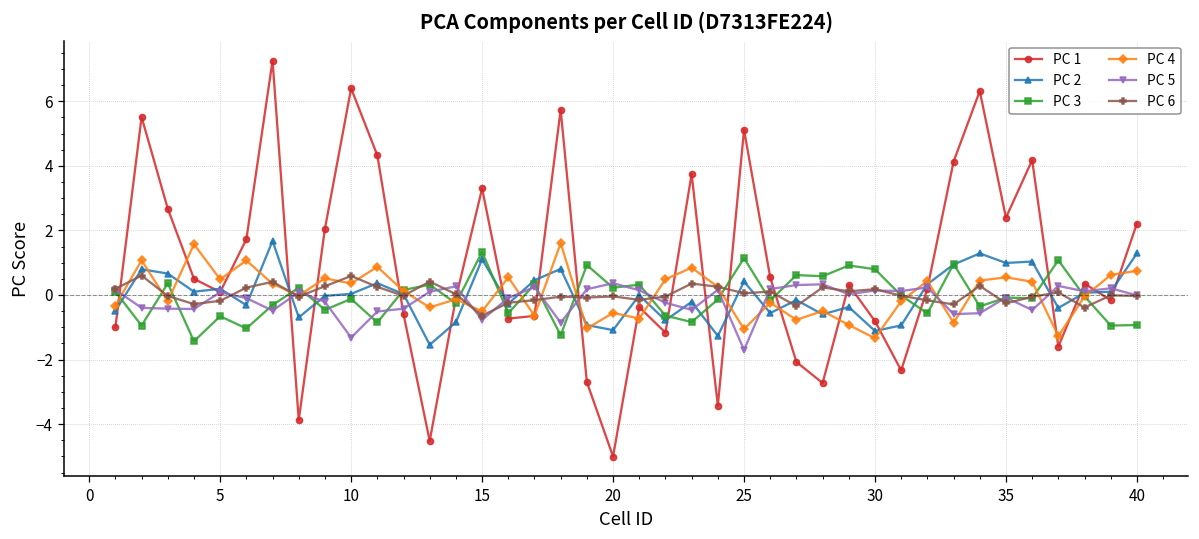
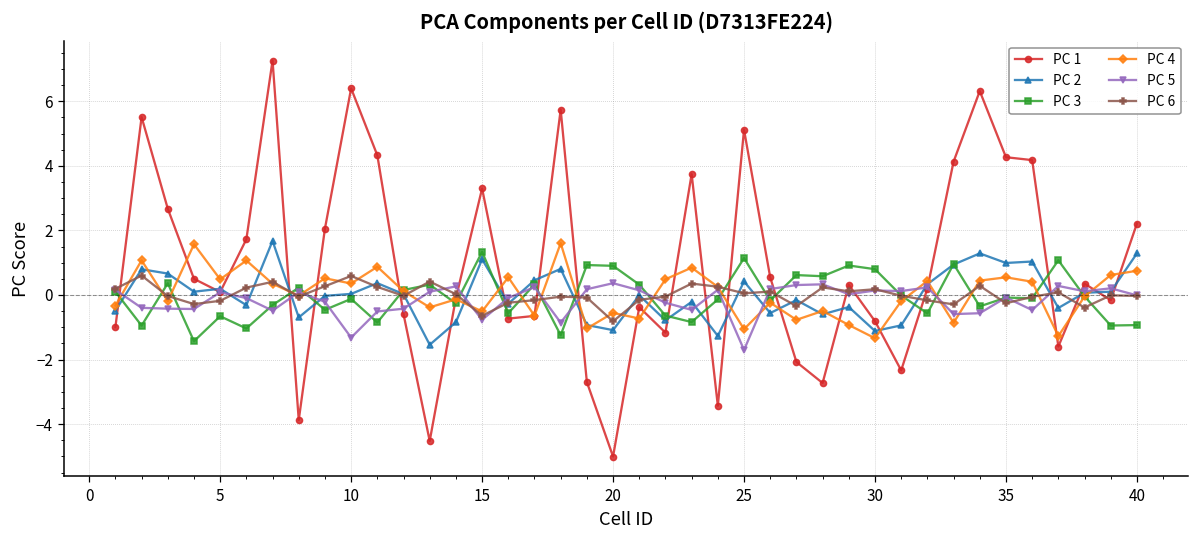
PC 3, 20: 0.2 -> 0.9
PC 6, 20: 0.0 -> -0.8
PC 1, 35: 2.4 -> 4.3
